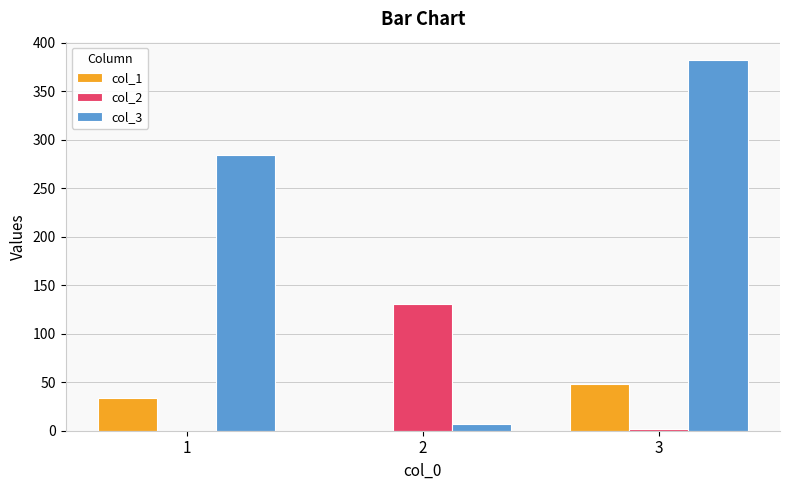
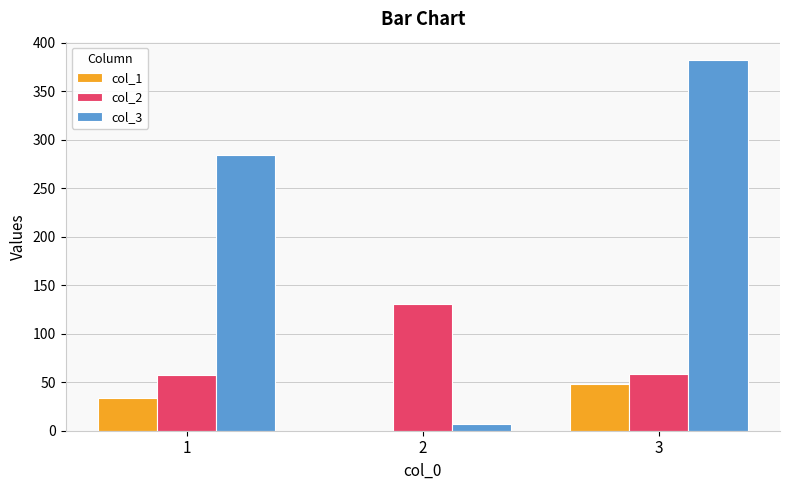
col_2, 1: 0 -> 60
col_2, 3: 0 -> 60
